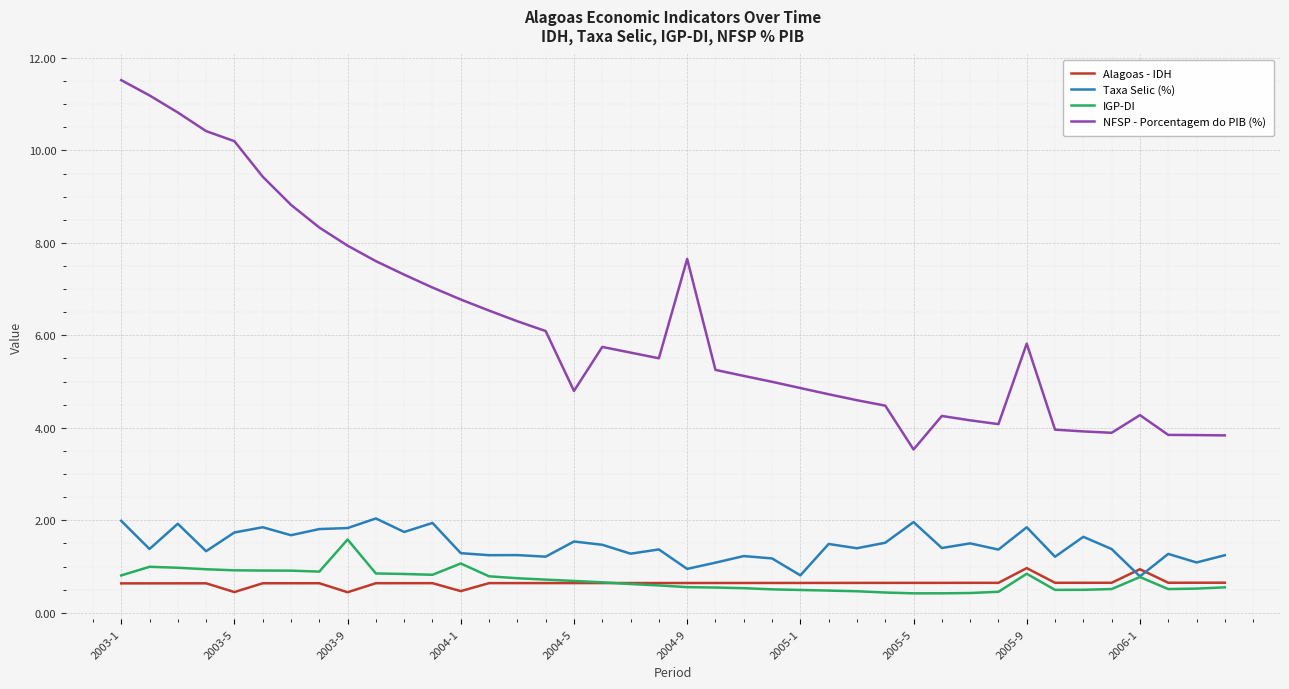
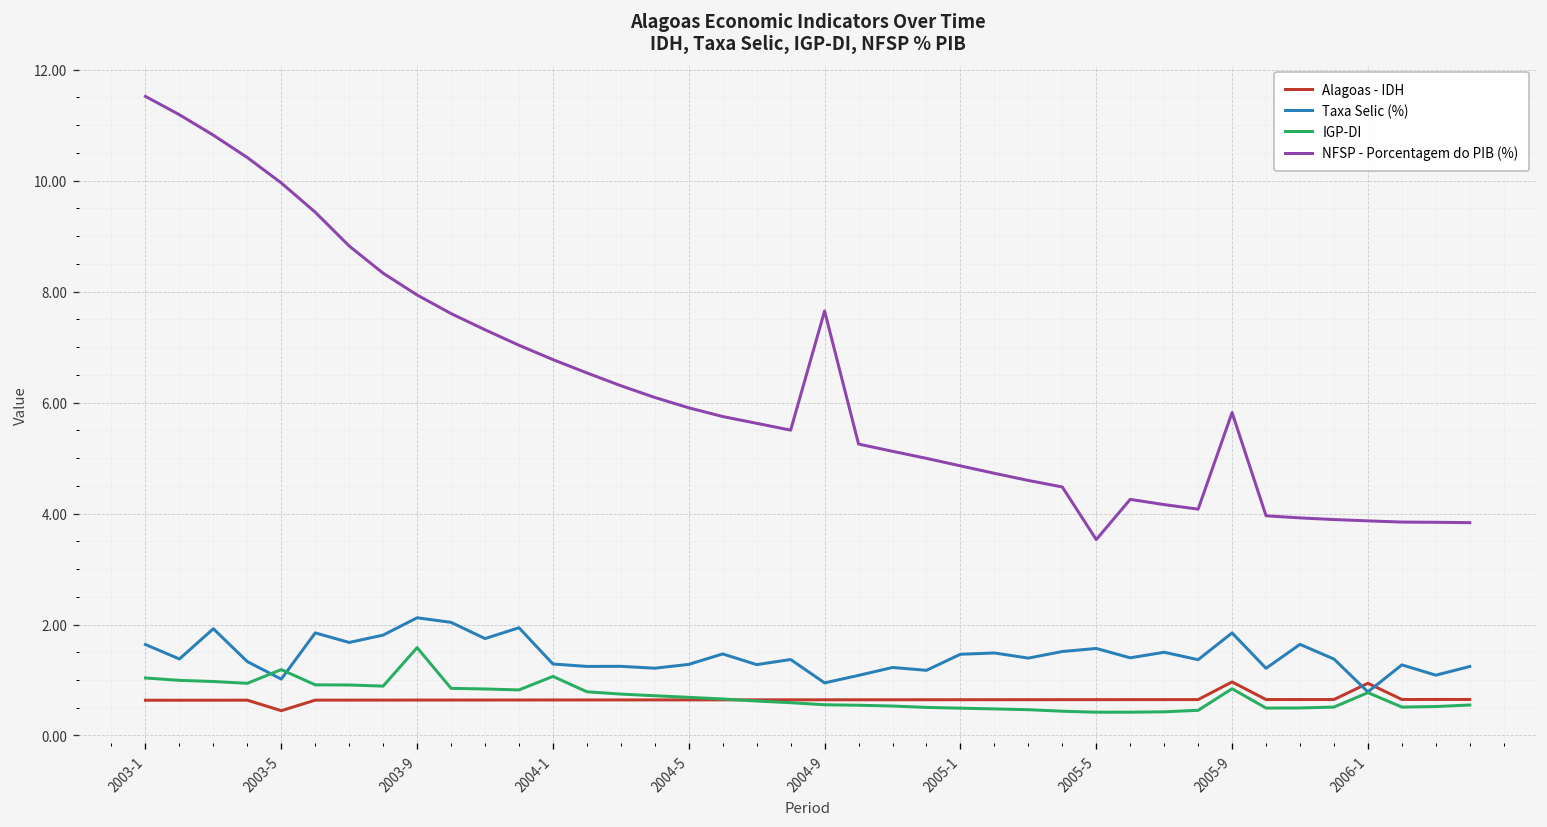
Taxa Selic (%), 2003-1: 2.0 -> 1.6
IGP-DI, 2003-1: 0.8 -> 1.0
Taxa Selic (%), 2003-5: 1.7 -> 1.0
IGP-DI, 2003-5: 0.9 -> 1.2
NFSP - Porcentagem do PIB (%), 2003-5: 10.2 -> 10.0
Alagoas - IDH, 2003-9: 0.4 -> 0.6
Taxa Selic (%), 2003-9: 1.8 -> 2.1
Alagoas - IDH, 2004-1: 0.5 -> 0.6
Taxa Selic (%), 2004-5: 1.5 -> 1.3
NFSP - Porcentagem do PIB (%), 2004-5: 4.8 -> 5.9
Taxa Selic (%), 2005-1: 0.8 -> 1.5
Taxa Selic (%), 2005-5: 2.0 -> 1.6
NFSP - Porcentagem do PIB (%), 2006-1: 4.3 -> 3.9
